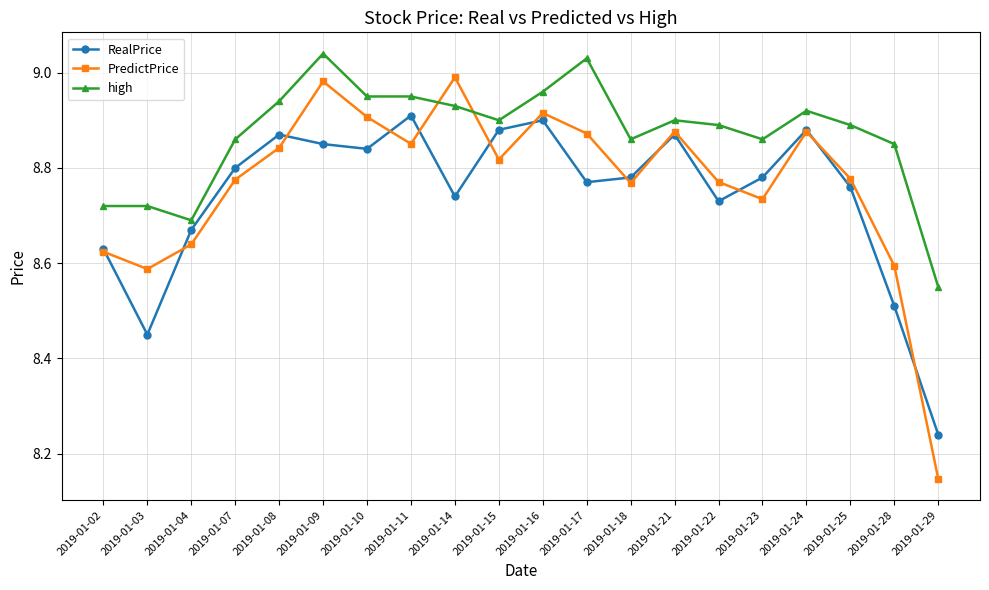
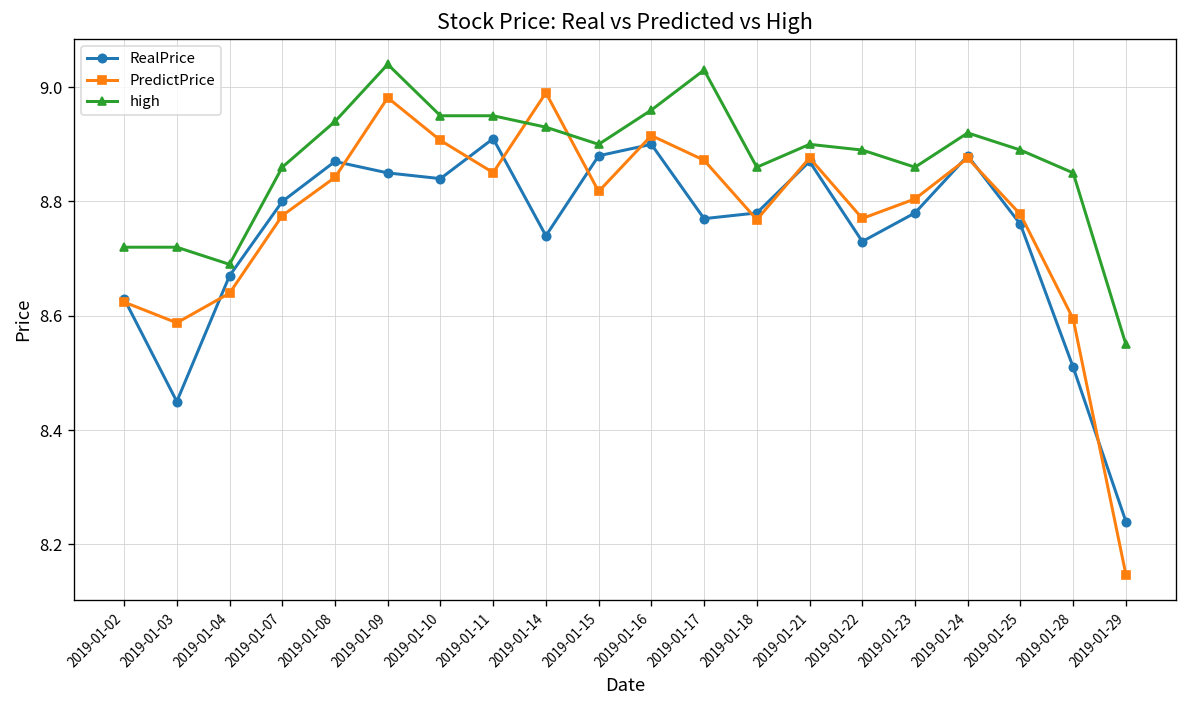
PredictPrice, 2019-01-23: 8.73 -> 8.80
